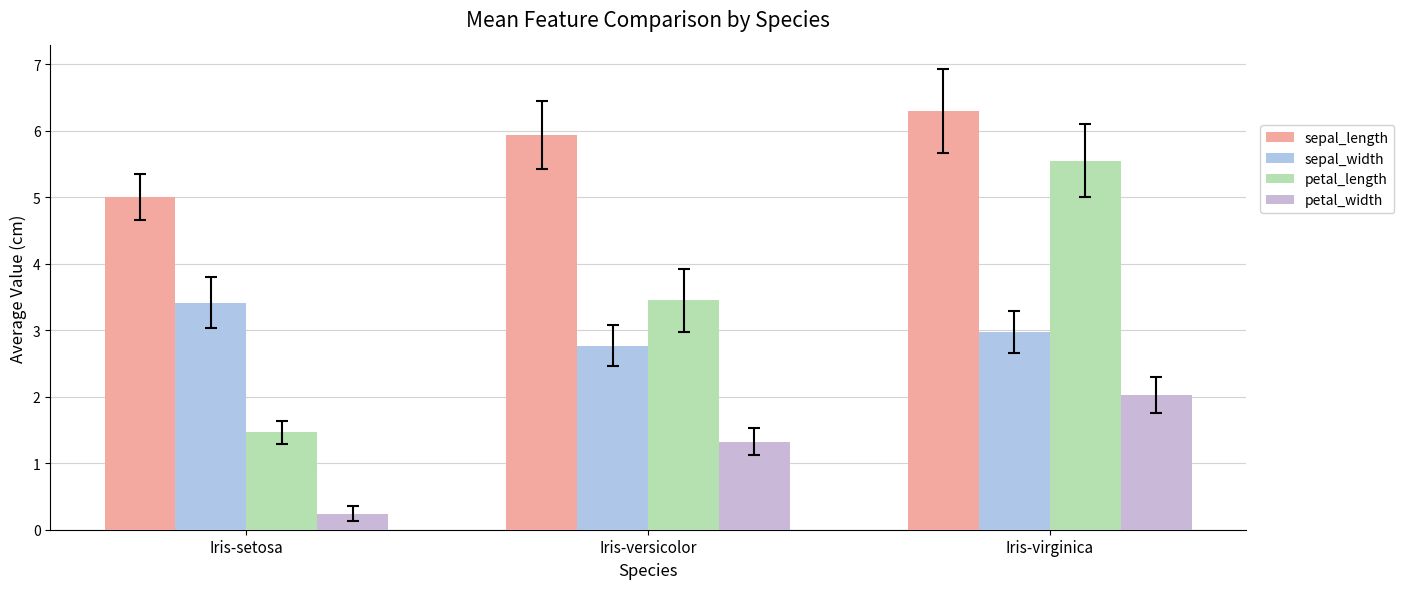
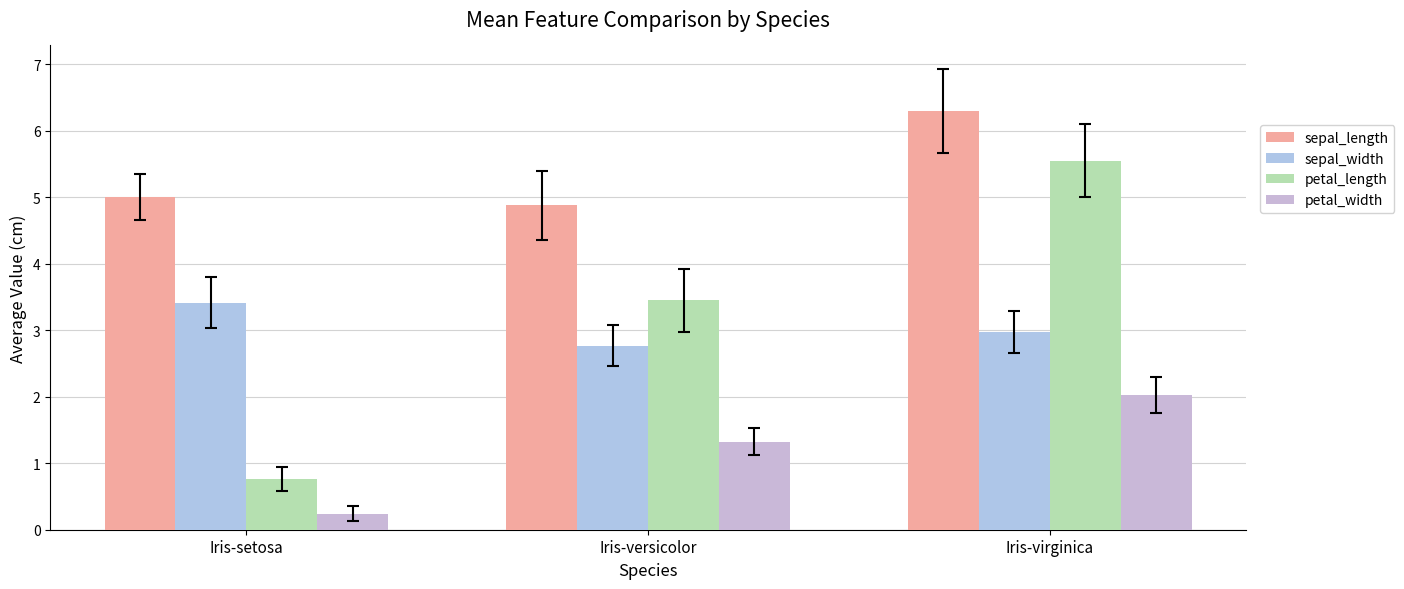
petal_length, Iris-setosa: 1.5 -> 0.8
sepal_length, Iris-versicolor: 5.9 -> 4.9
